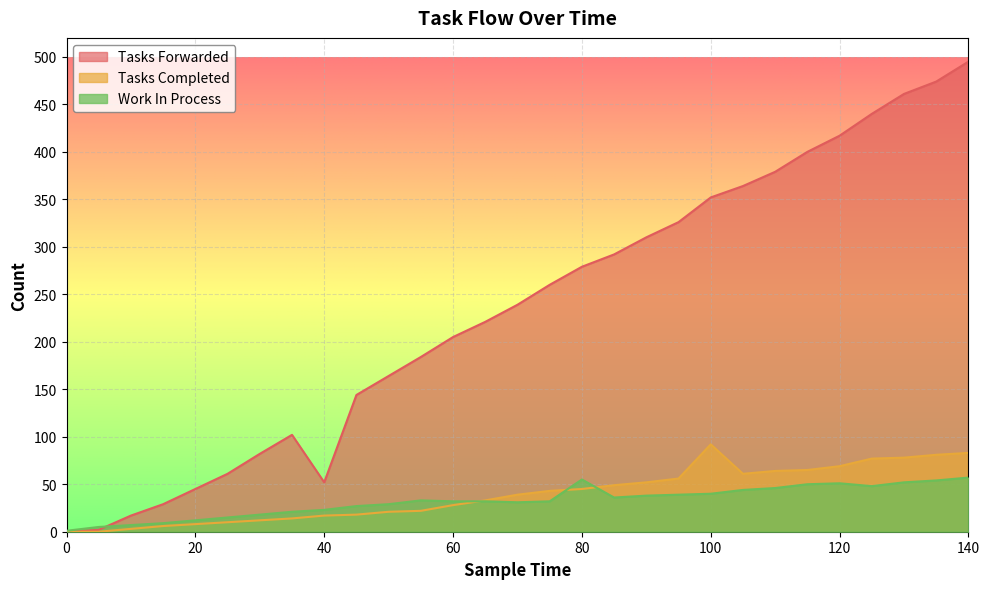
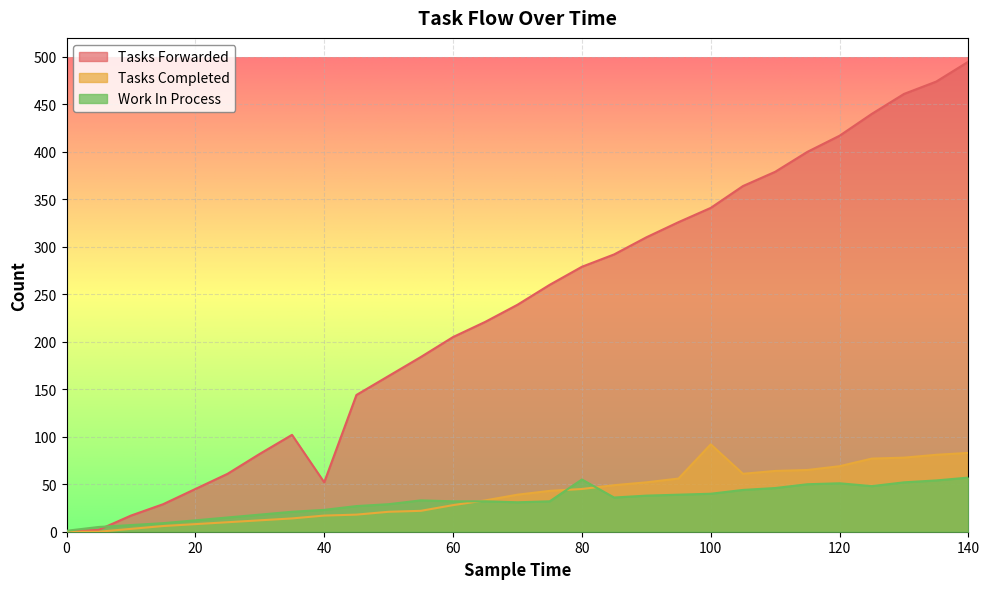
Tasks Forwarded, 100: 350 -> 340
